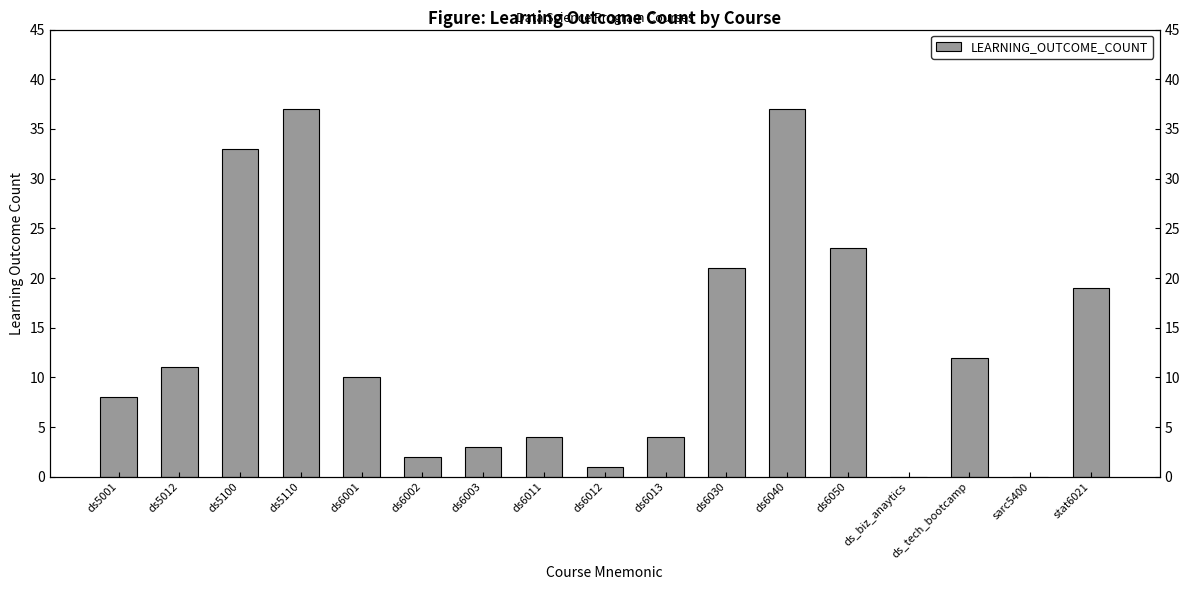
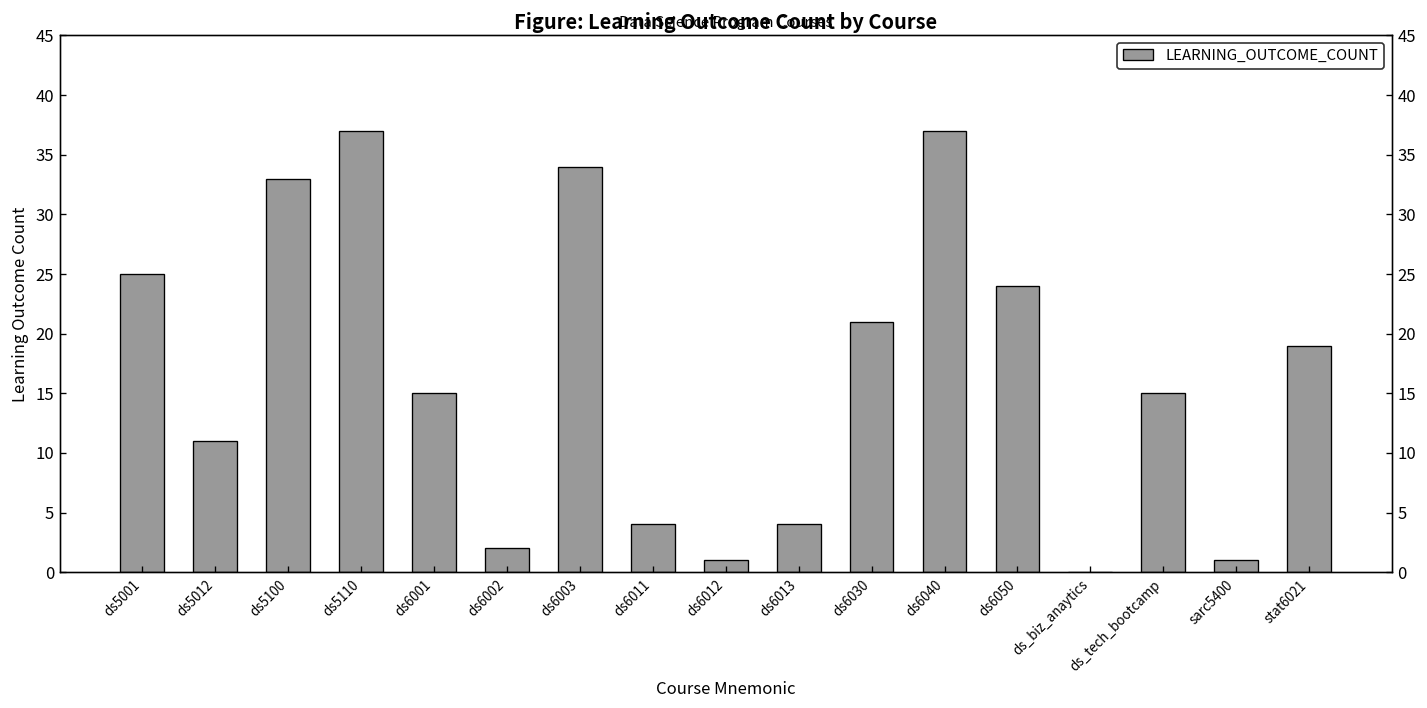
ds5001: 8 -> 25
ds6001: 10 -> 15
ds6003: 3 -> 34
ds6050: 23 -> 24
ds_tech_bootcamp: 12 -> 15
sarc5400: 0 -> 1
